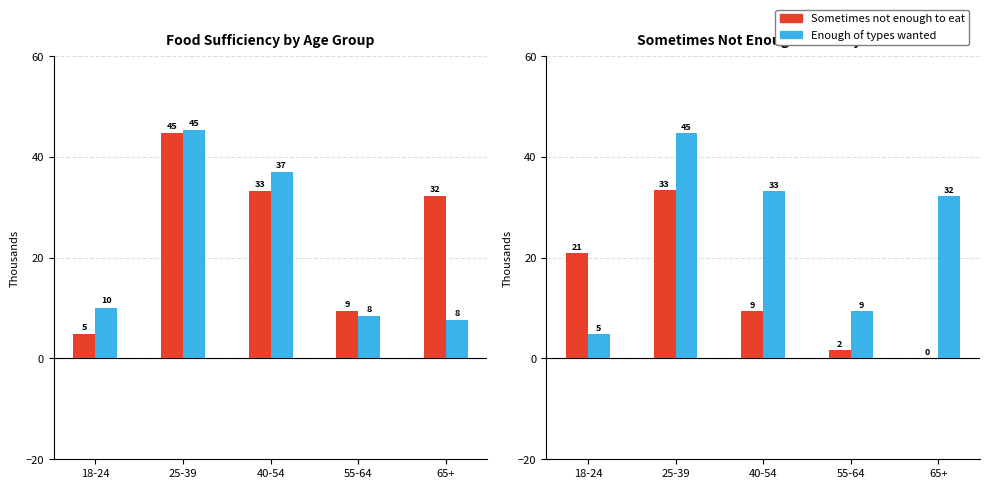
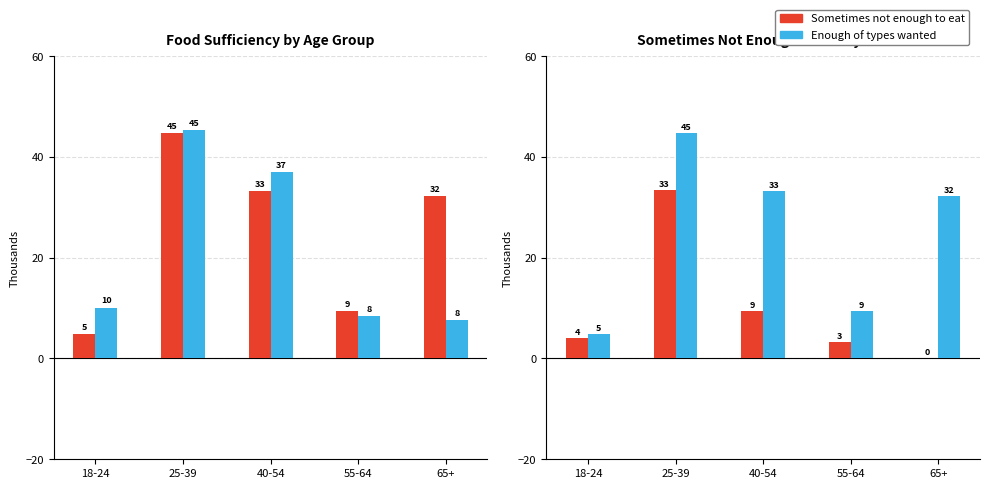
Sometimes Not Enough to Eat by Sex, Sometimes not enough to eat, 18-24: 21 -> 4
Sometimes Not Enough to Eat by Sex, Sometimes not enough to eat, 55-64: 2 -> 3
